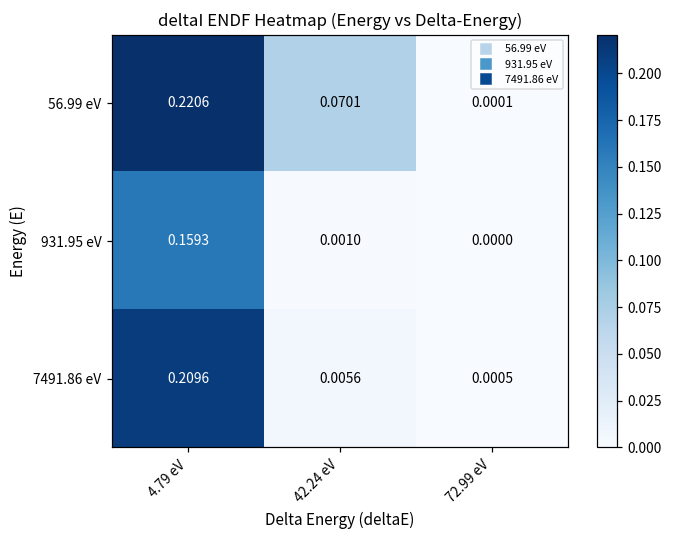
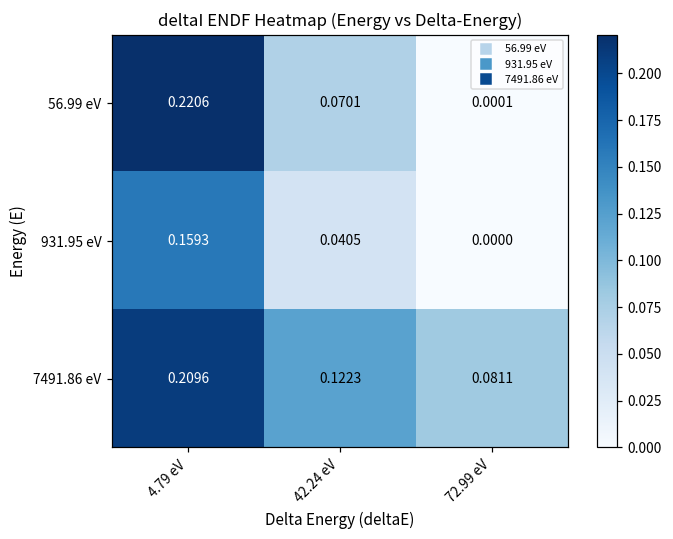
931.95 eV, 42.24 eV: 0.0010 -> 0.0405
7491.86 eV, 42.24 eV: 0.0056 -> 0.1223
7491.86 eV, 72.99 eV: 0.0005 -> 0.0811
